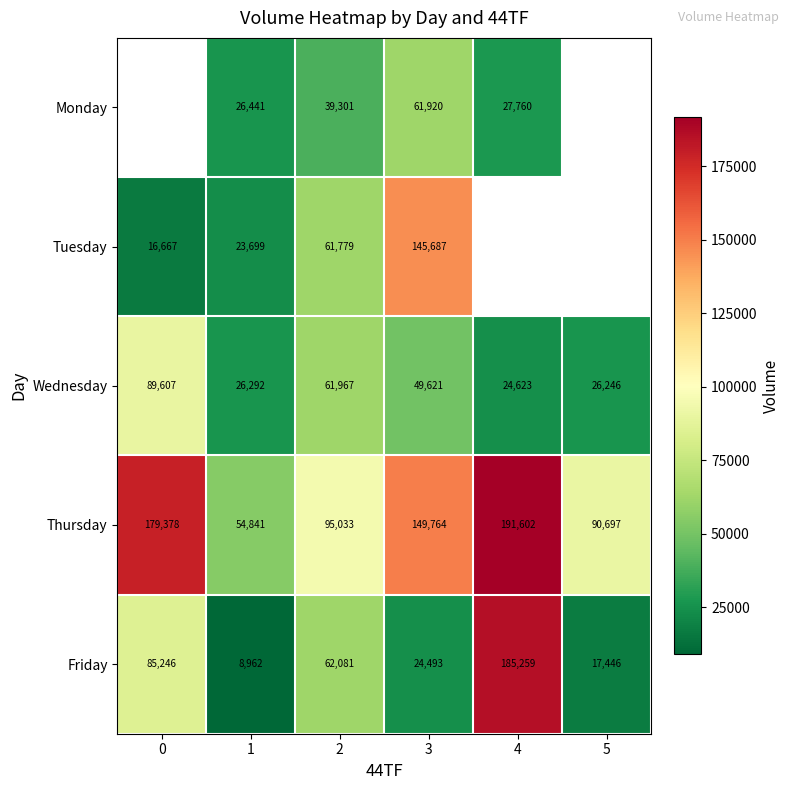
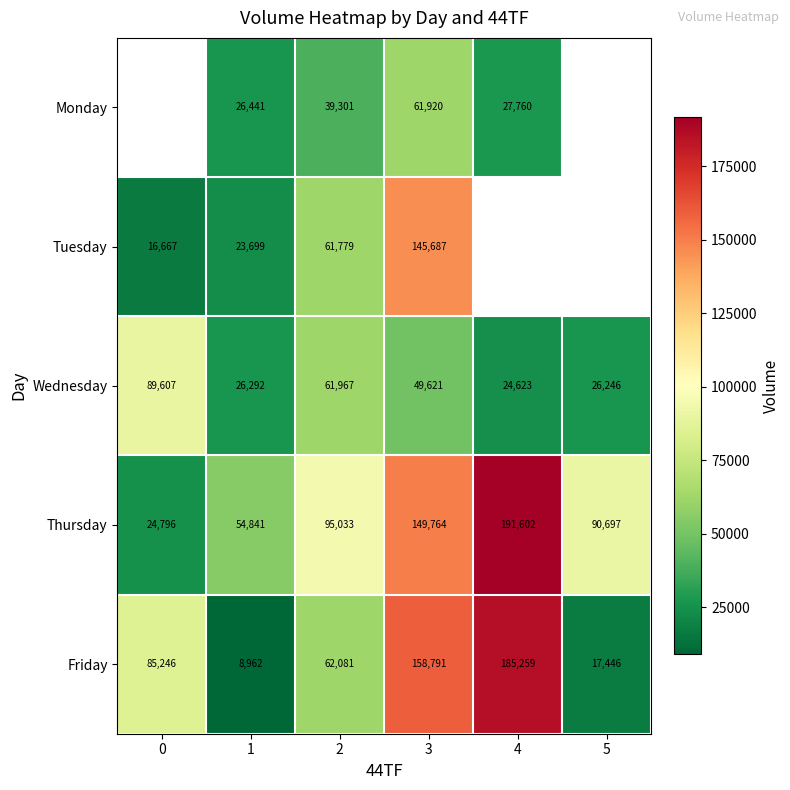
Thursday, 0: 179,378 -> 24,796
Friday, 3: 24,493 -> 158,791
